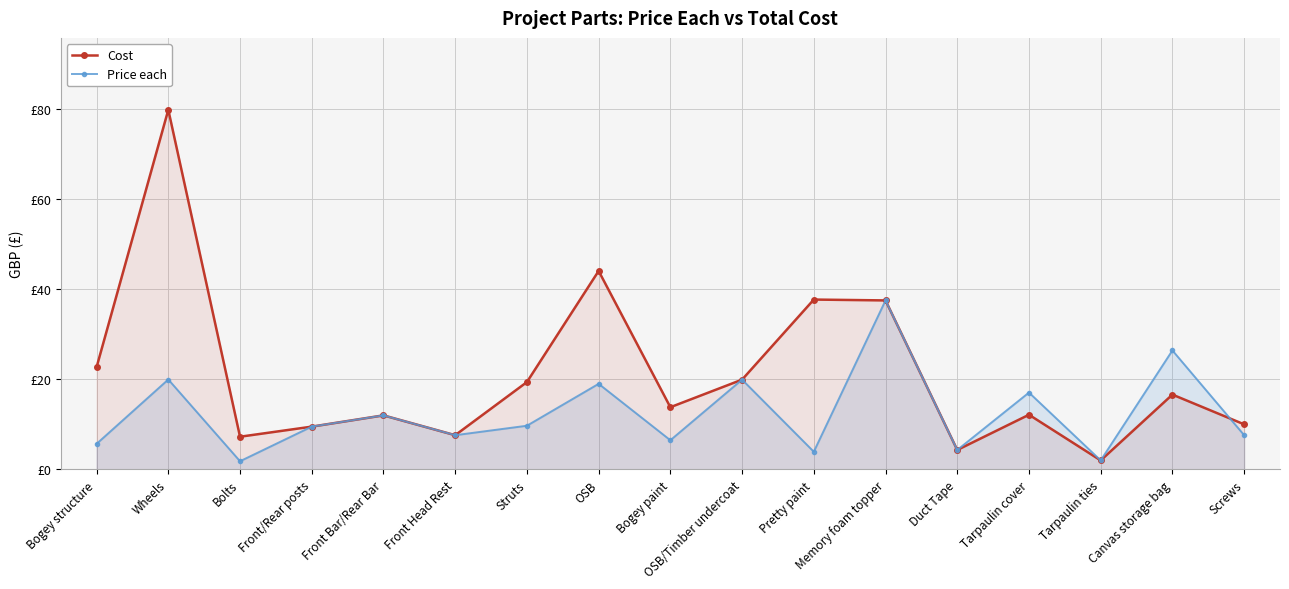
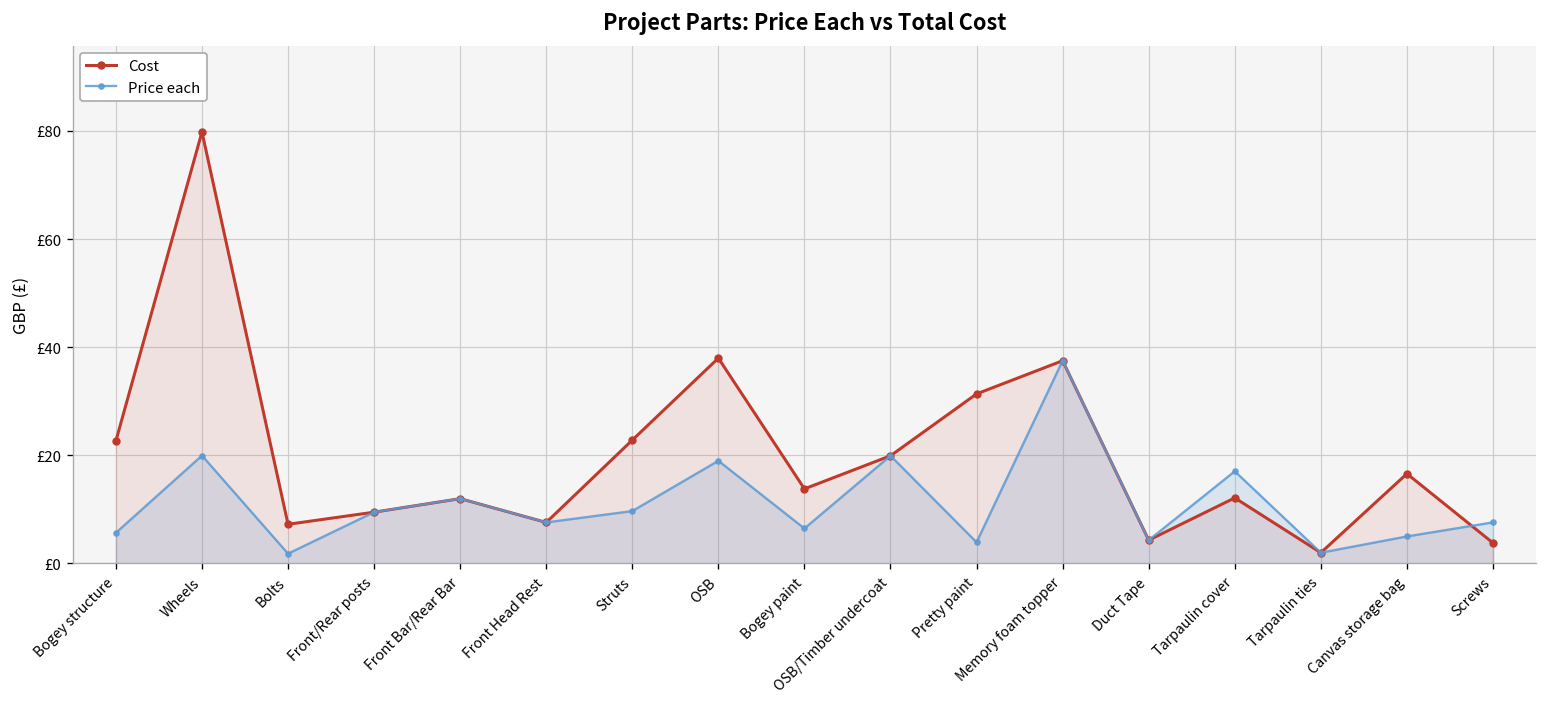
Cost, Struts: £19 -> £23
Cost, OSB: £44 -> £38
Cost, Pretty paint: £38 -> £31
Price each, Canvas storage bag: £26 -> £5
Cost, Screws: £10 -> £4
